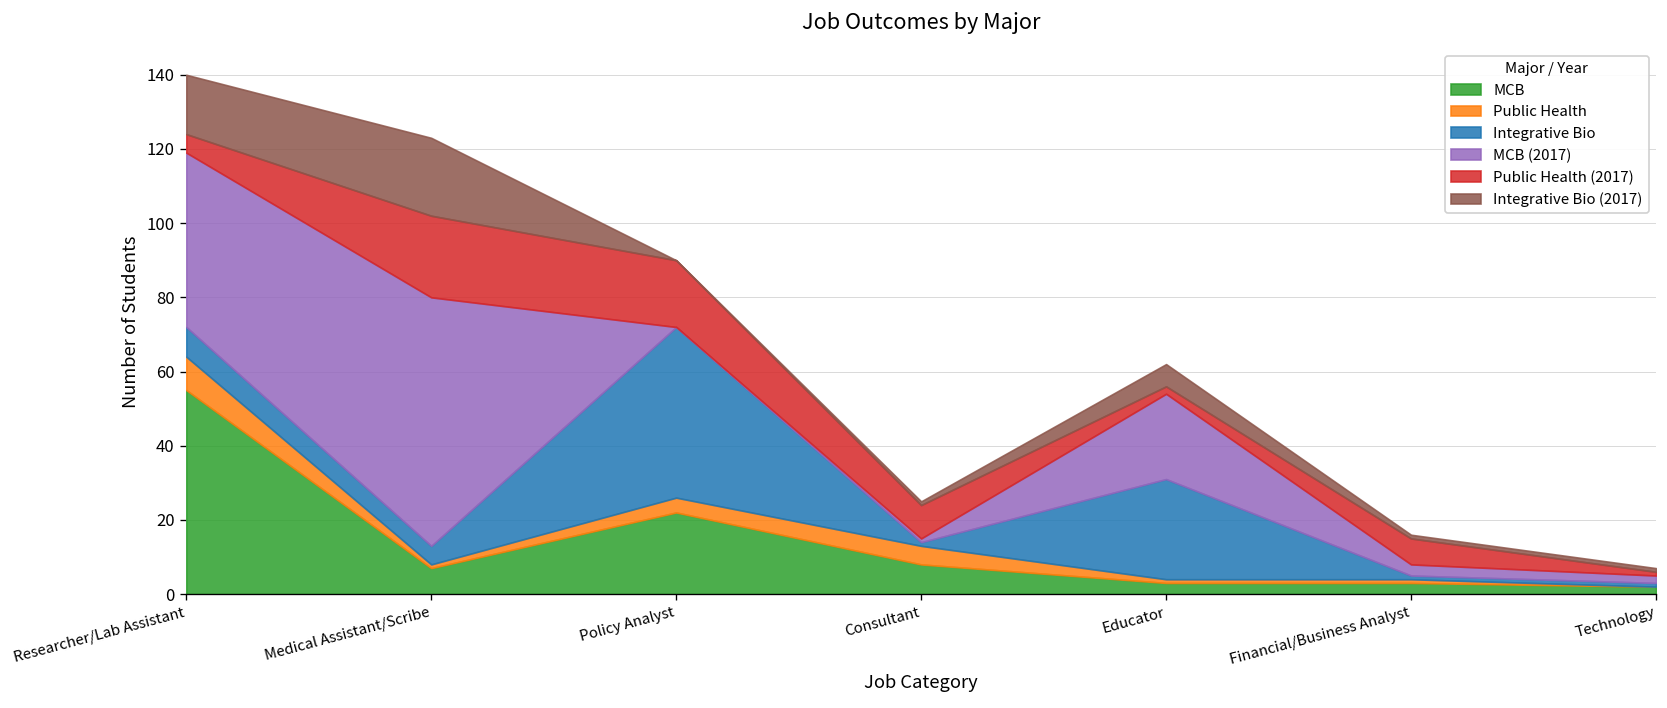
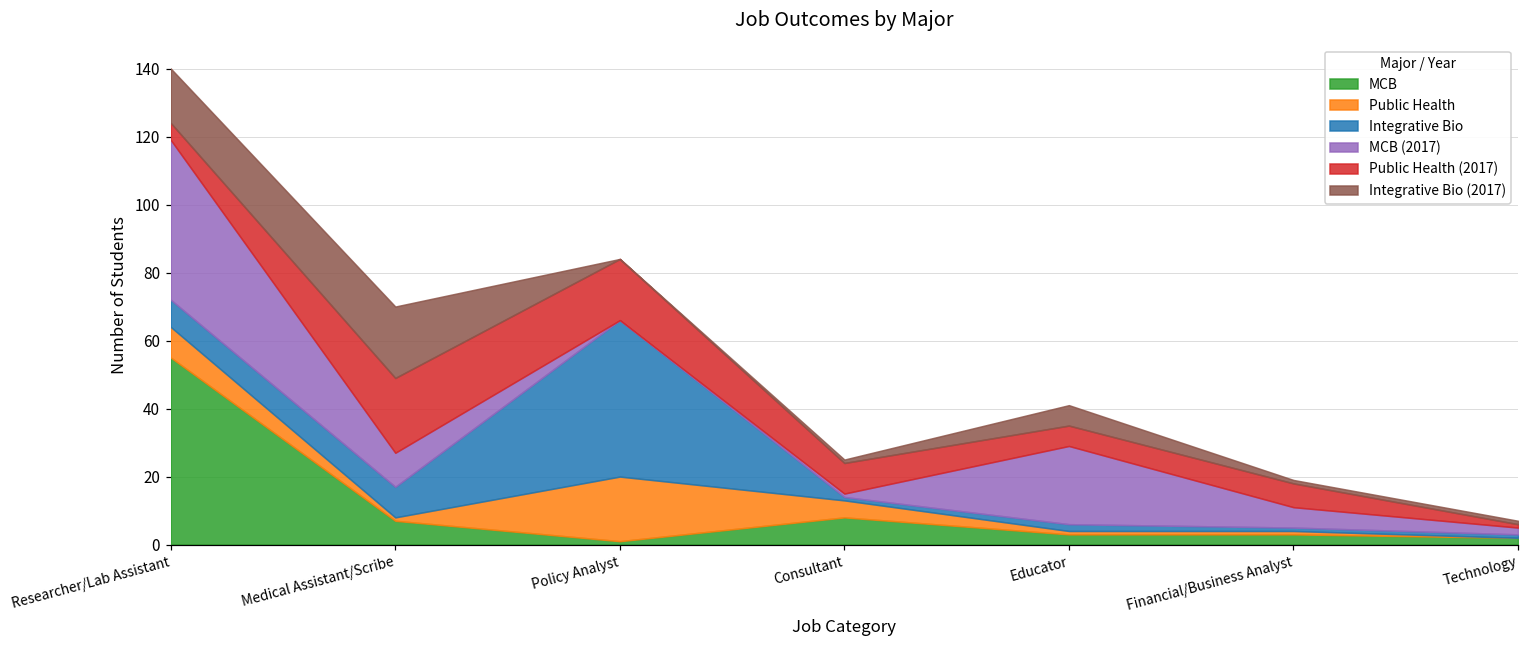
Integrative Bio, Medical Assistant/Scribe: 5 -> 9
MCB (2017), Medical Assistant/Scribe: 67 -> 10
MCB, Policy Analyst: 22 -> 1
Public Health, Policy Analyst: 4 -> 19
Integrative Bio, Educator: 27 -> 2
Public Health (2017), Educator: 2 -> 6
MCB (2017), Financial/Business Analyst: 3 -> 6
